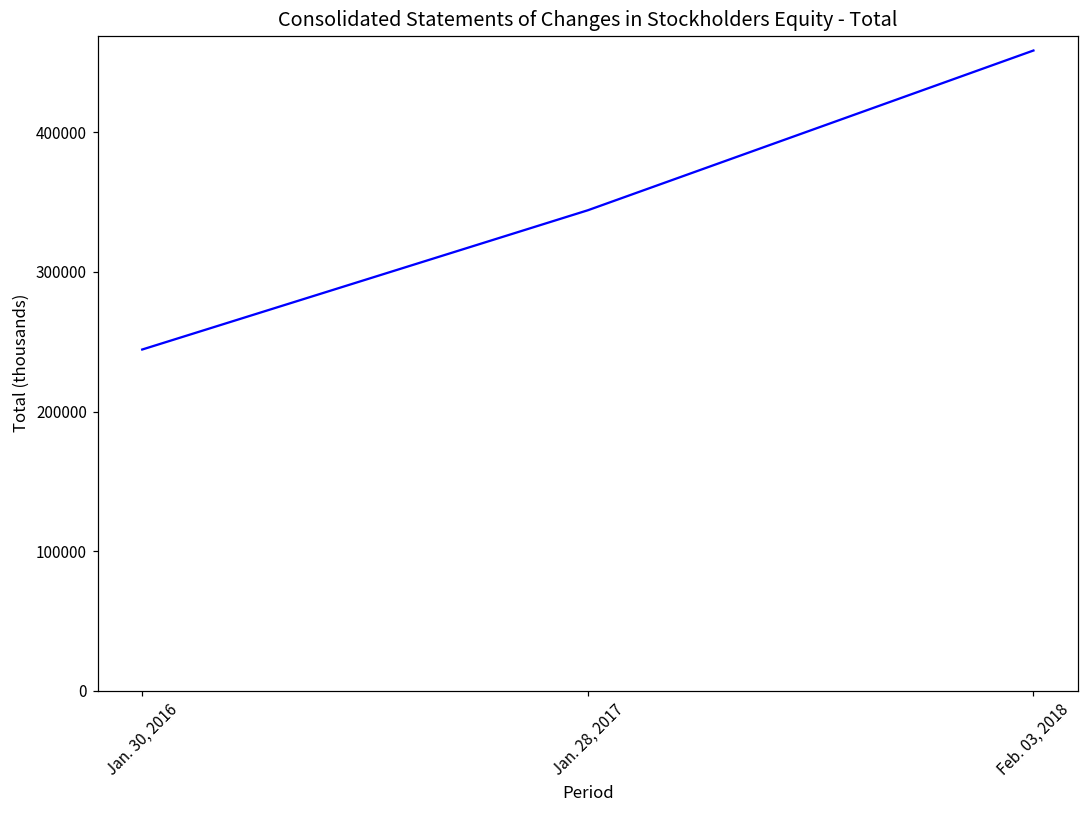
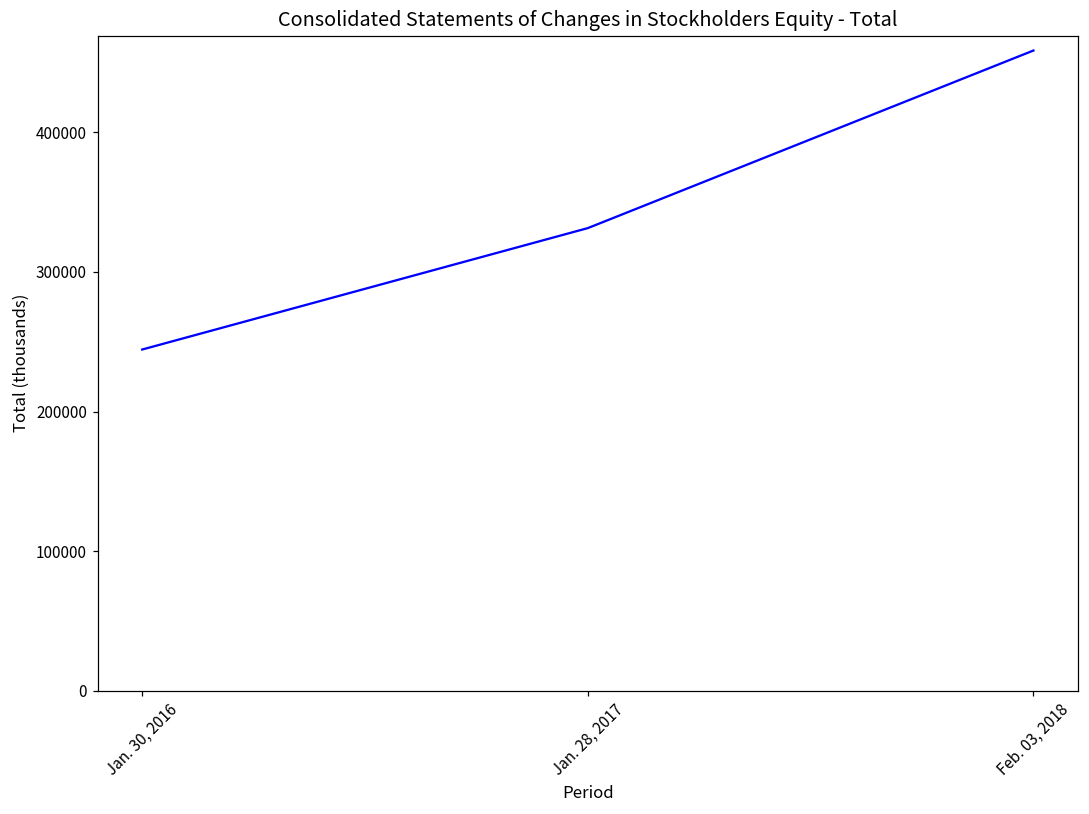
Jan. 28, 2017: 344000 -> 331000
